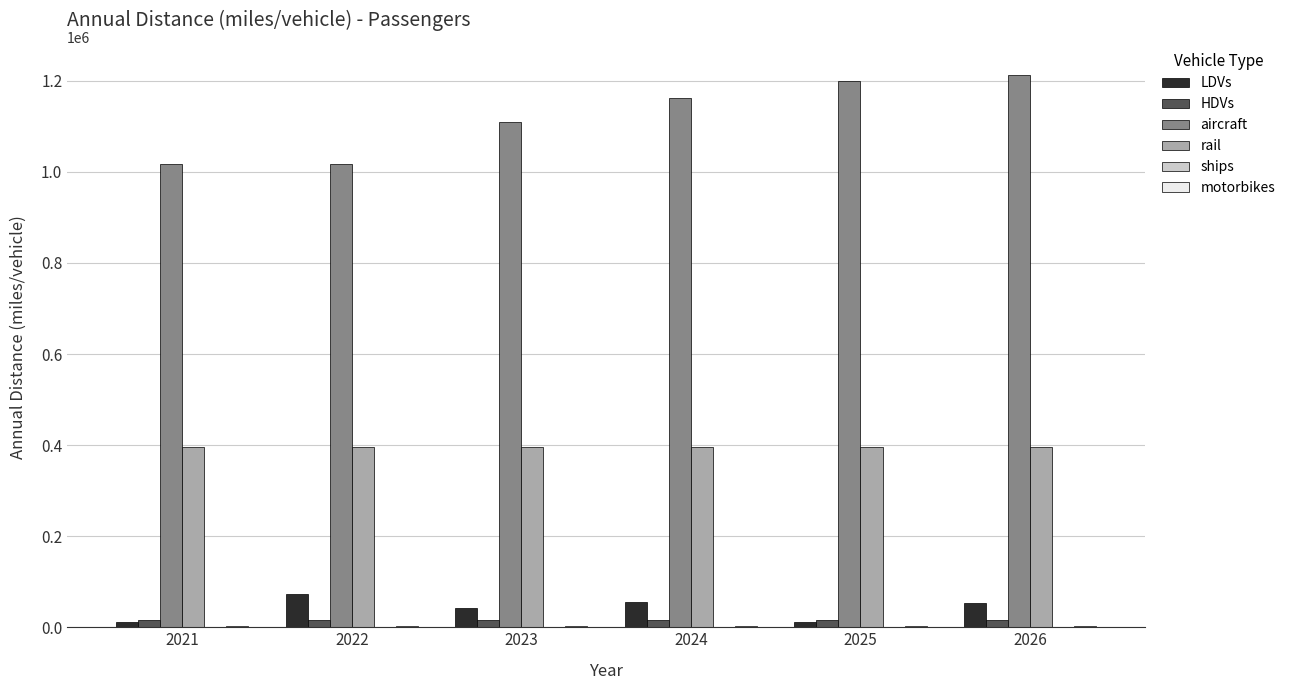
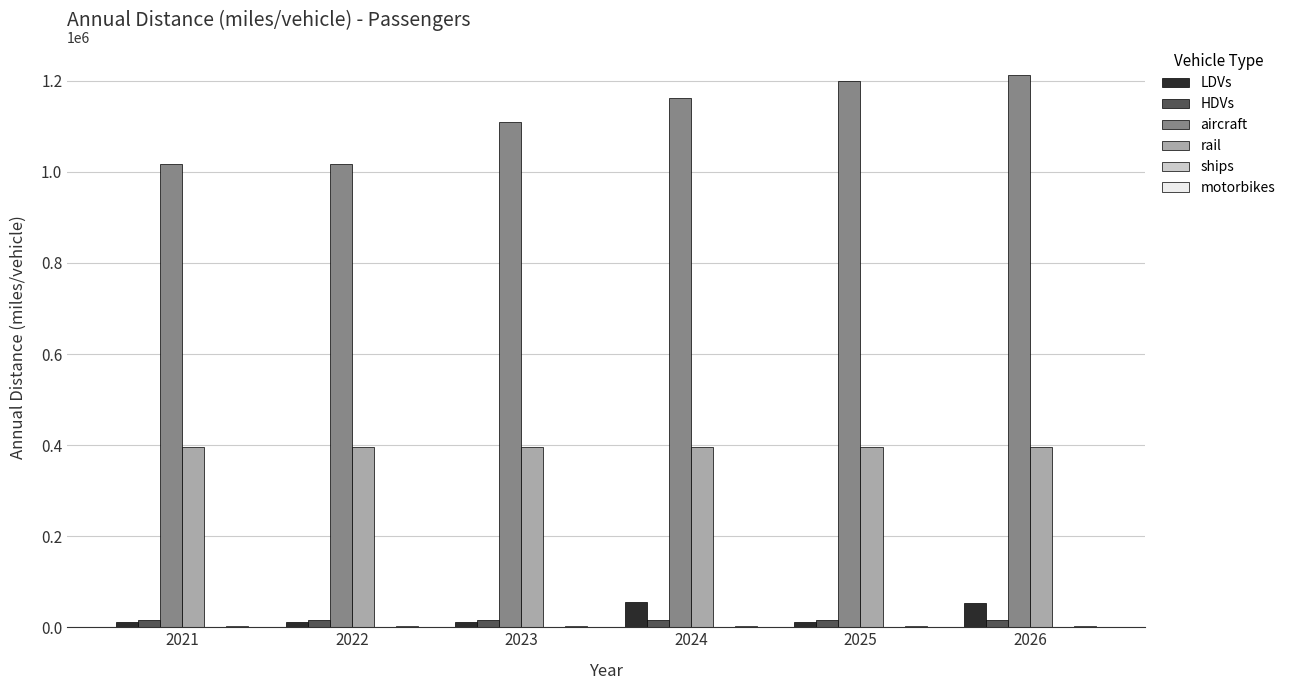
LDVs, 2022: 70000 -> 10000
LDVs, 2023: 40000 -> 10000
